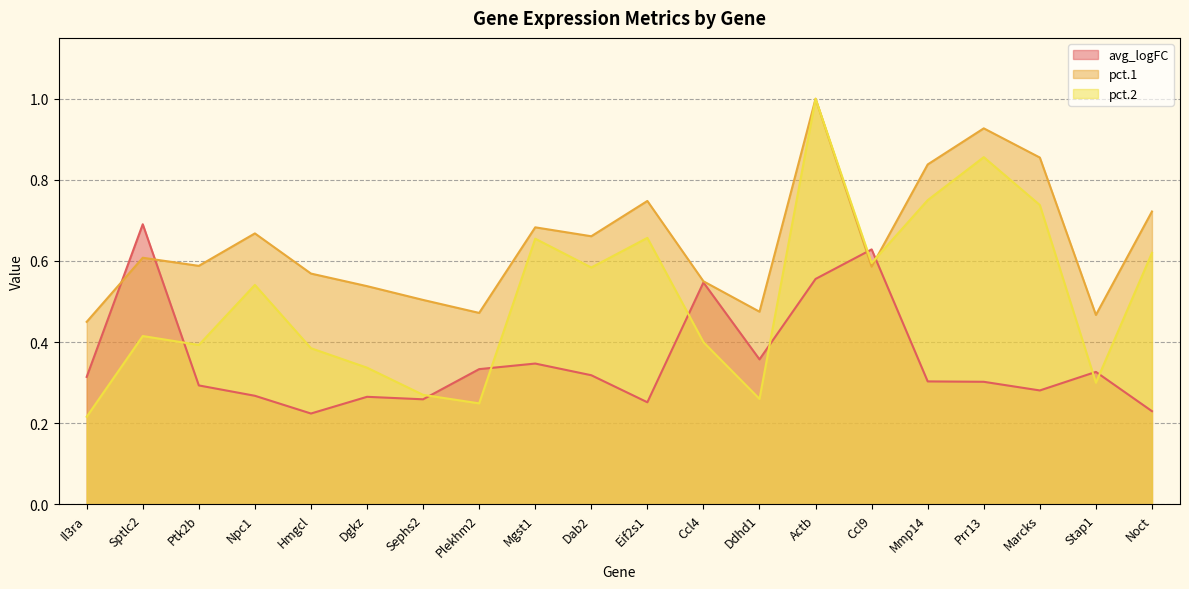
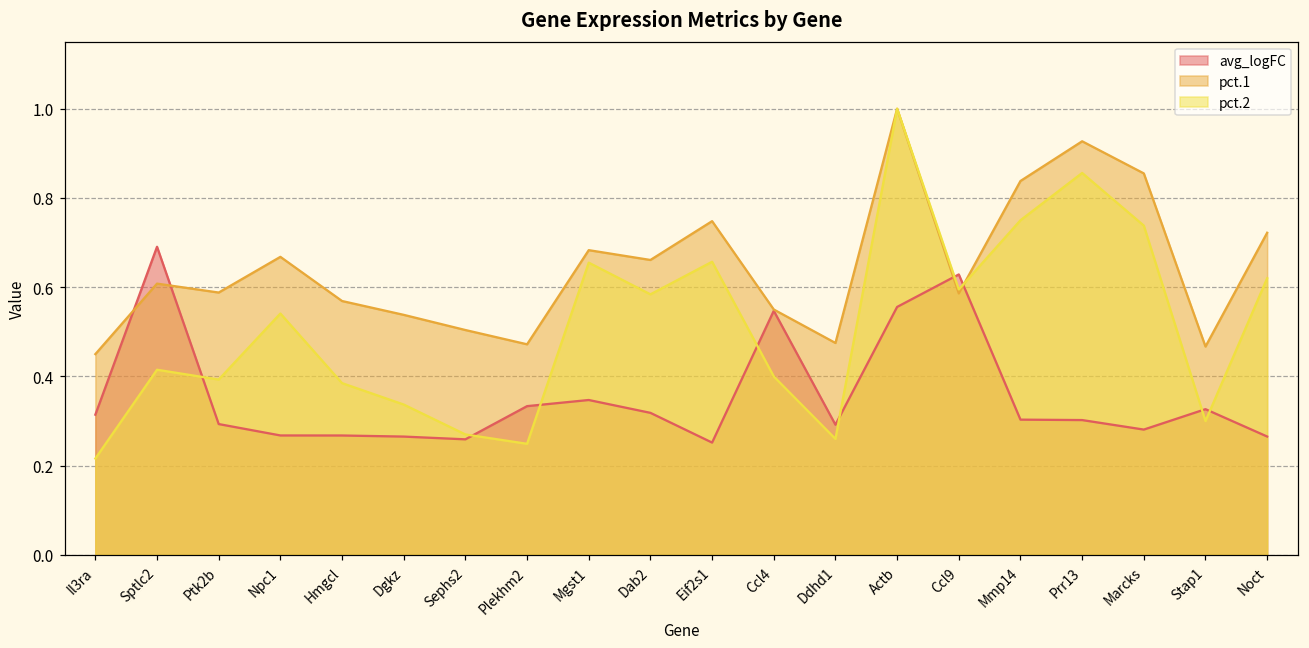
avg_logFC, Hmgcl: 0.22 -> 0.27
avg_logFC, Ddhd1: 0.36 -> 0.29
avg_logFC, Noct: 0.23 -> 0.27
